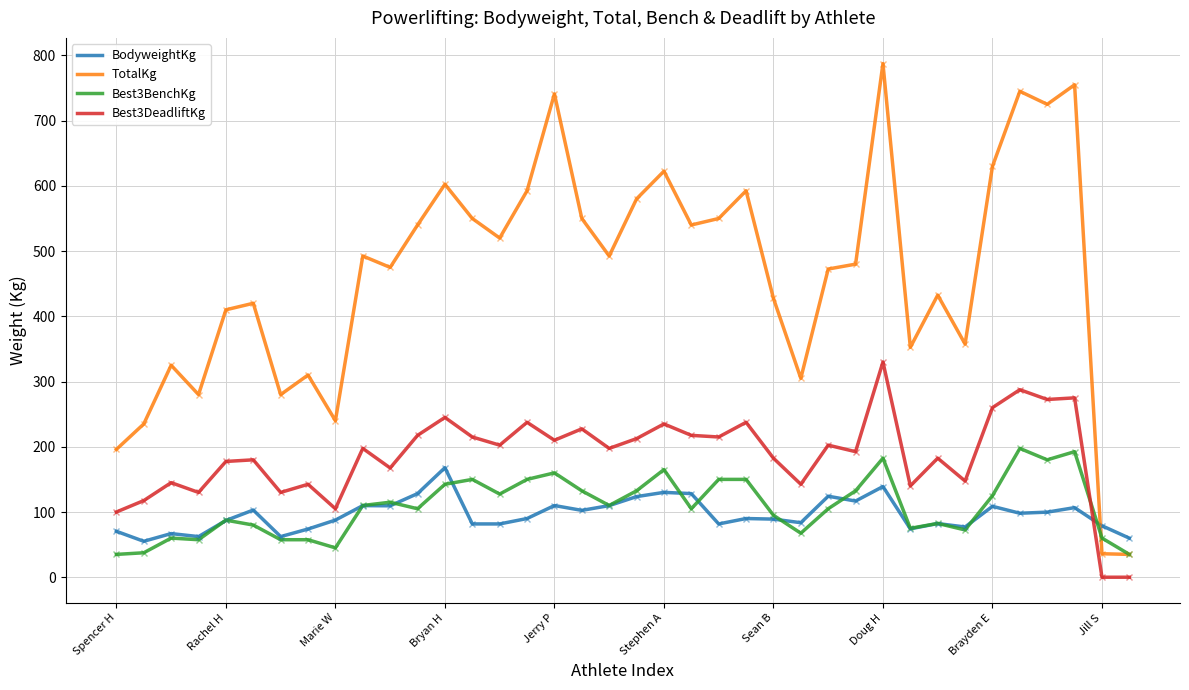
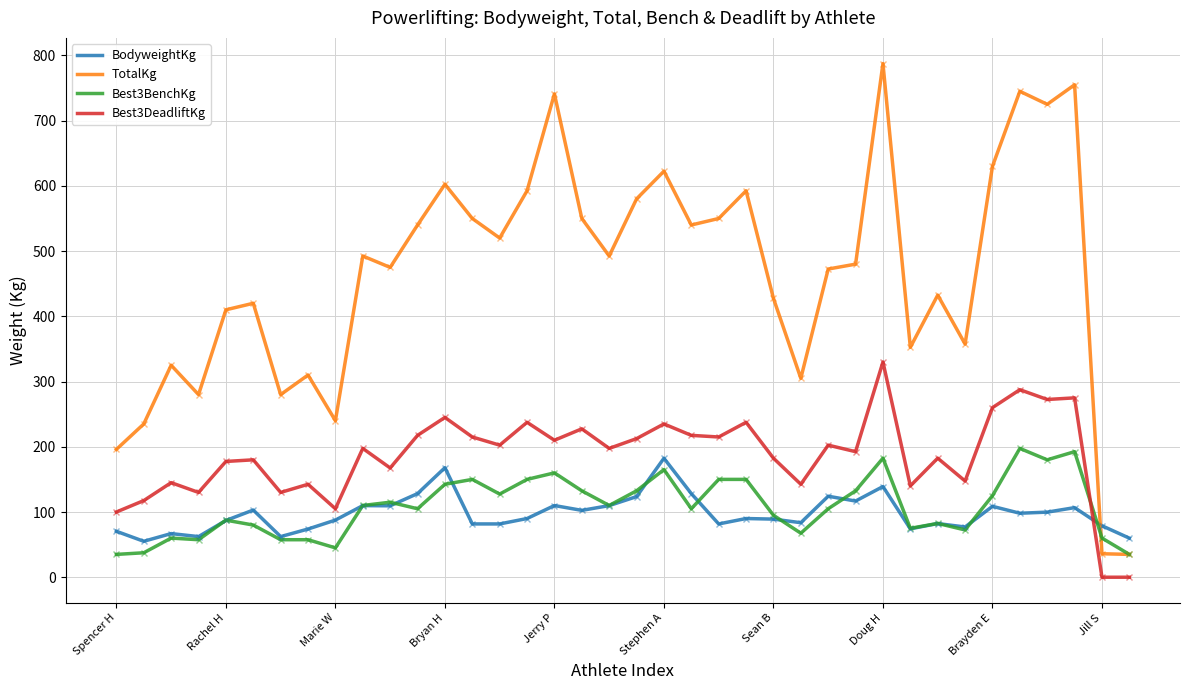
BodyweightKg, Stephen A: 130 -> 180
